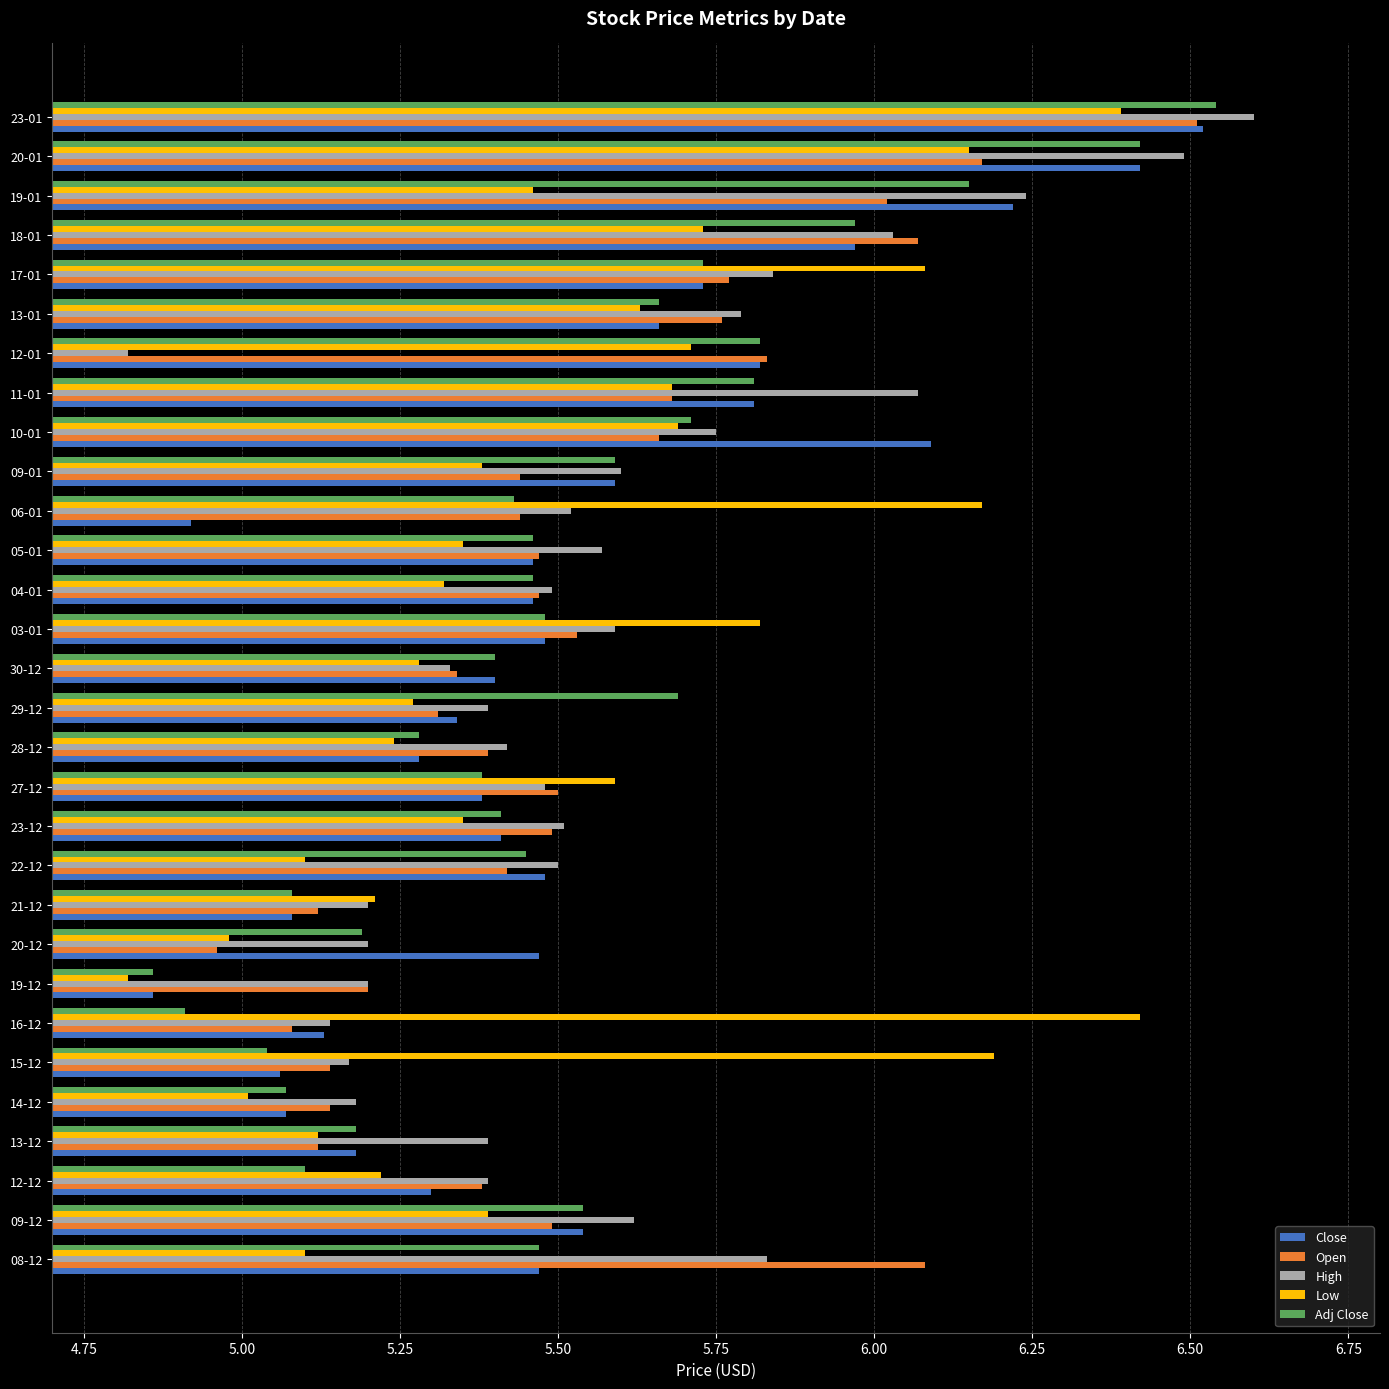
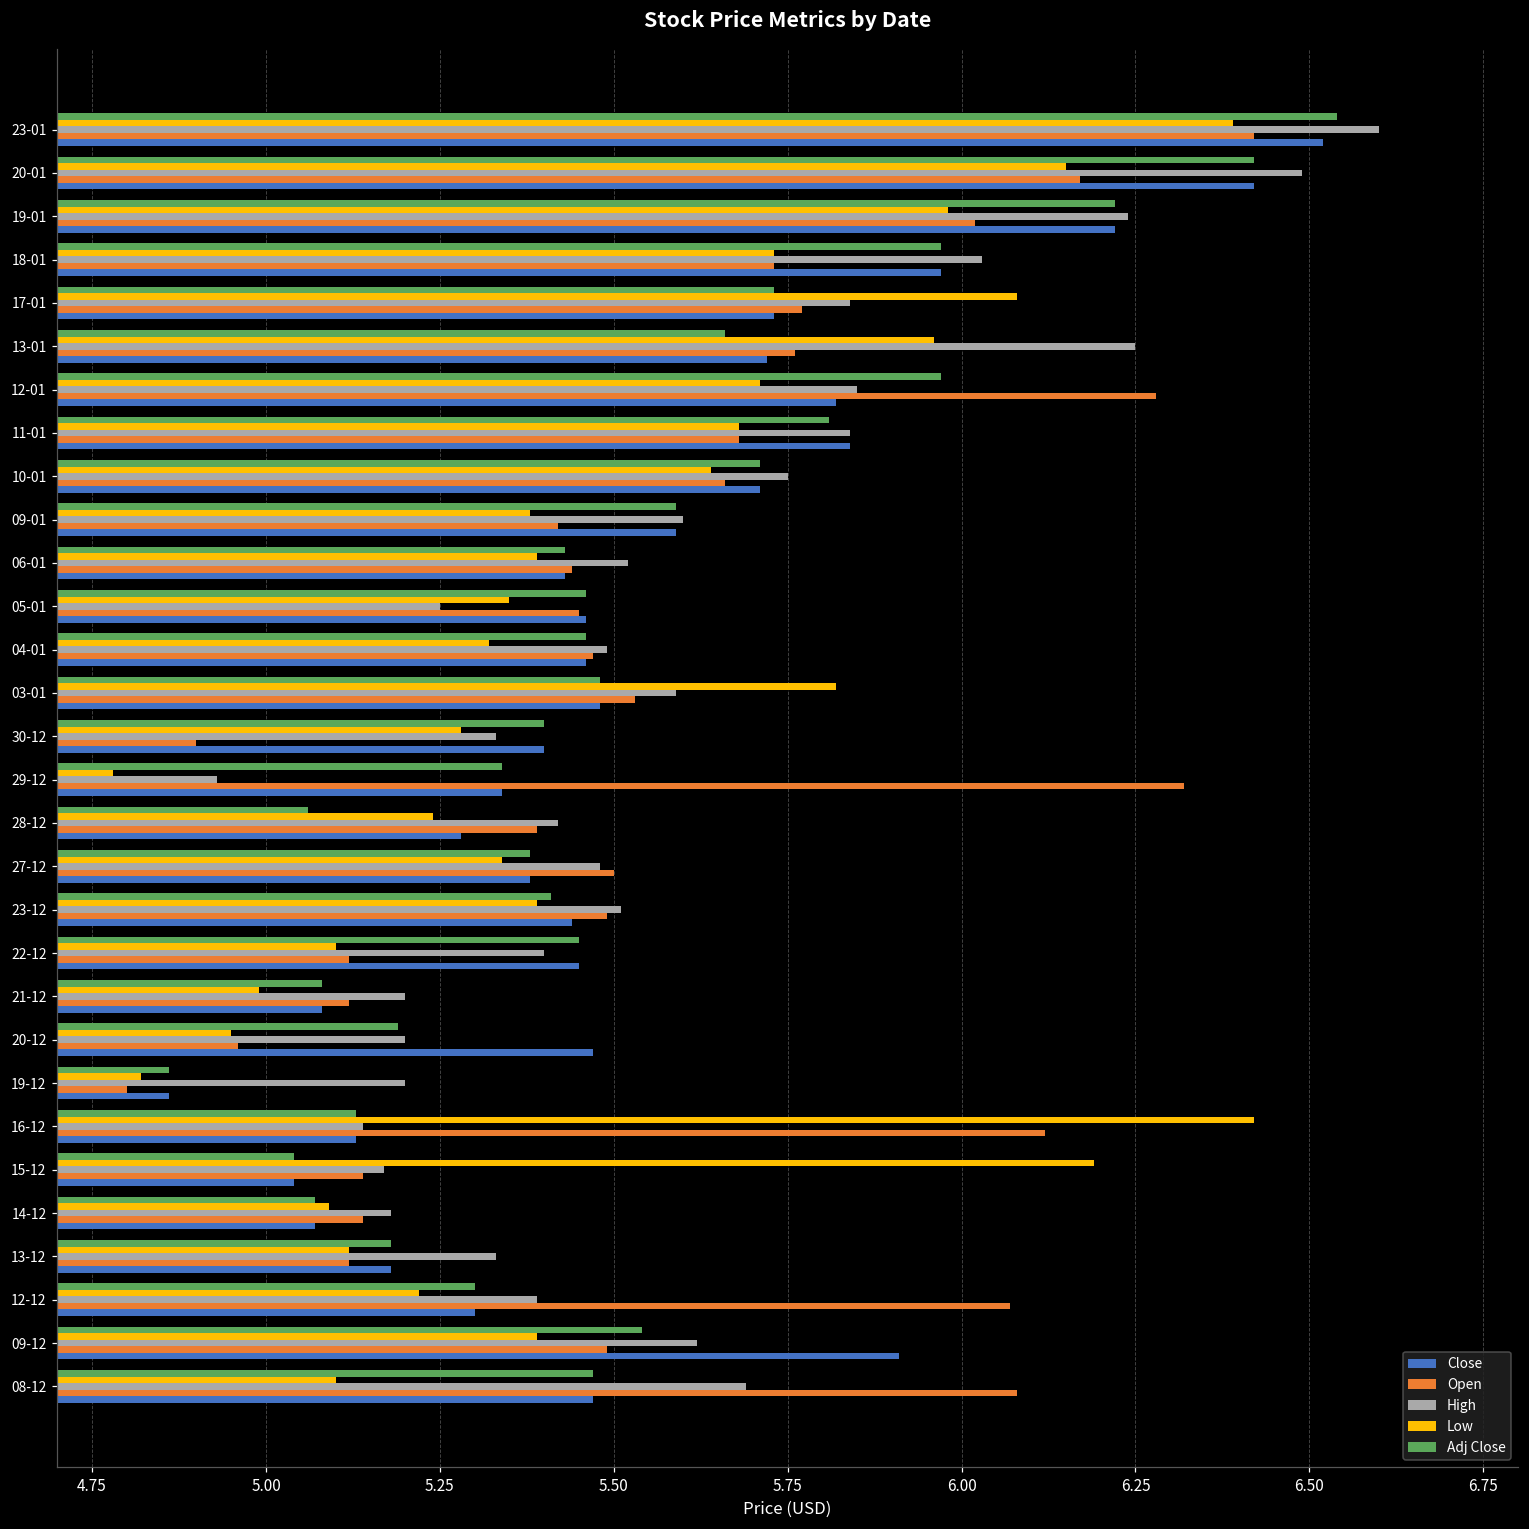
Open, 23-01: 6.51 -> 6.42
Adj Close, 19-01: 6.15 -> 6.22
Low, 19-01: 5.46 -> 5.98
Open, 18-01: 6.07 -> 5.73
Low, 13-01: 5.63 -> 5.96
High, 13-01: 5.79 -> 6.25
Close, 13-01: 5.66 -> 5.72
Adj Close, 12-01: 5.82 -> 5.97
High, 12-01: 4.82 -> 5.85
Open, 12-01: 5.83 -> 6.28
High, 11-01: 6.07 -> 5.84
Close, 11-01: 5.81 -> 5.84
Low, 10-01: 5.69 -> 5.64
Close, 10-01: 6.09 -> 5.71
Open, 09-01: 5.44 -> 5.42
Low, 06-01: 6.17 -> 5.39
Close, 06-01: 4.92 -> 5.43
High, 05-01: 5.57 -> 5.25
Open, 05-01: 5.47 -> 5.45
Open, 30-12: 5.34 -> 4.90
Adj Close, 29-12: 5.69 -> 5.34
Low, 29-12: 5.27 -> 4.78
High, 29-12: 5.39 -> 4.93
Open, 29-12: 5.31 -> 6.32
Adj Close, 28-12: 5.28 -> 5.06
Low, 27-12: 5.59 -> 5.34
Low, 23-12: 5.35 -> 5.39
Close, 23-12: 5.41 -> 5.44
High, 22-12: 5.5 -> 5.4
Open, 22-12: 5.42 -> 5.12
Close, 22-12: 5.48 -> 5.45
Low, 21-12: 5.21 -> 4.99
Low, 20-12: 4.98 -> 4.95
Open, 19-12: 5.2 -> 4.8
Adj Close, 16-12: 4.91 -> 5.13
Open, 16-12: 5.08 -> 6.12
Close, 15-12: 5.06 -> 5.04
Low, 14-12: 5.01 -> 5.09
High, 13-12: 5.39 -> 5.33
Adj Close, 12-12: 5.1 -> 5.3
Open, 12-12: 5.38 -> 6.07
Close, 09-12: 5.54 -> 5.91
High, 08-12: 5.83 -> 5.69
